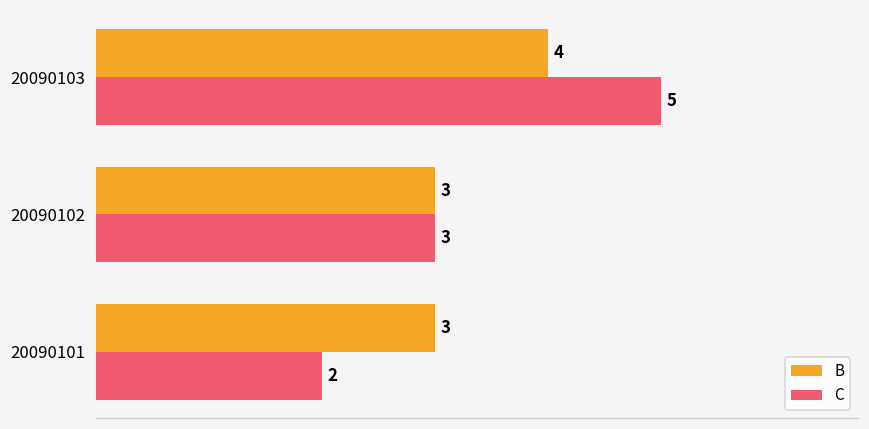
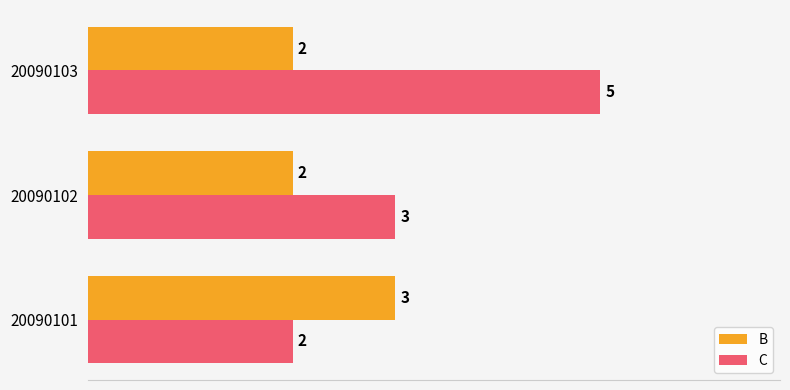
B, 20090103: 4 -> 2
B, 20090102: 3 -> 2
